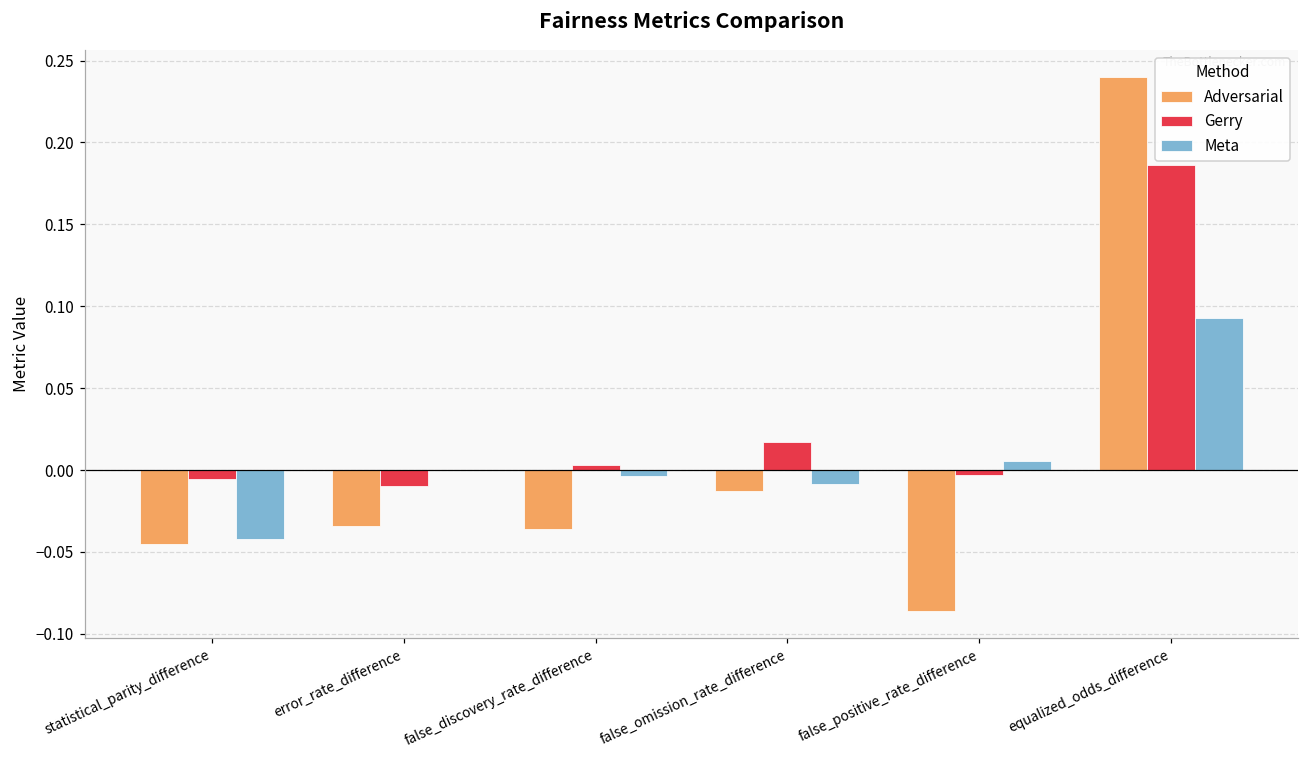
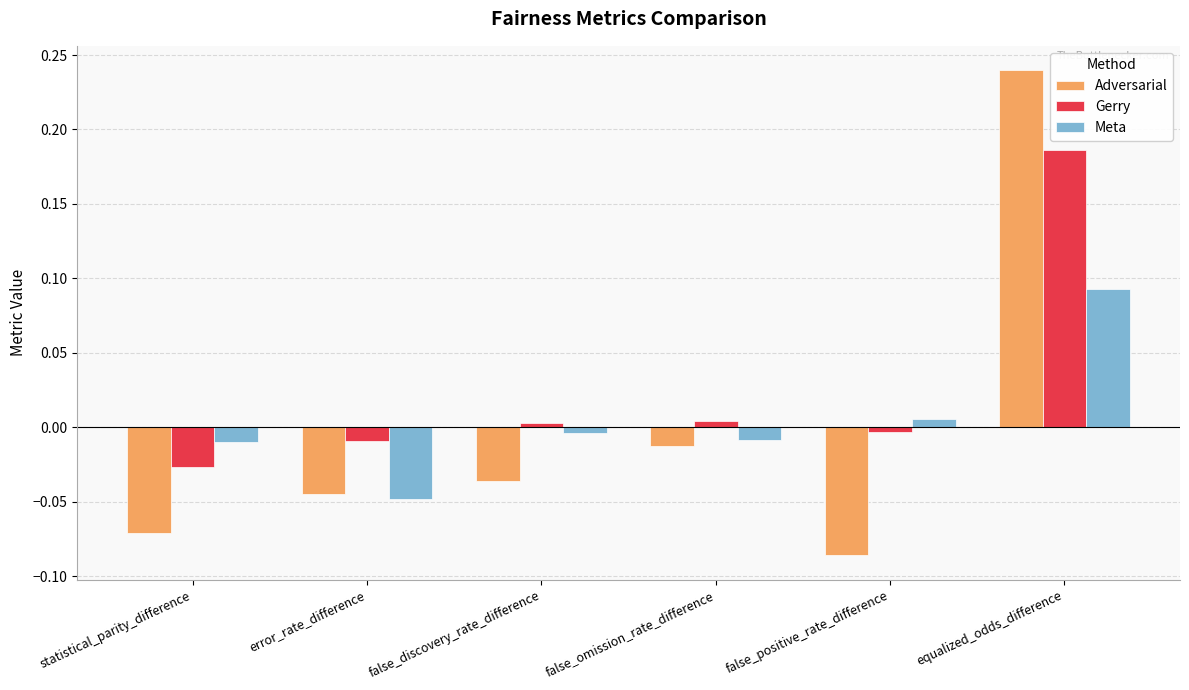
Adversarial, statistical_parity_difference: -0.045 -> -0.071
Gerry, statistical_parity_difference: -0.005 -> -0.027
Meta, statistical_parity_difference: -0.042 -> -0.010
Adversarial, error_rate_difference: -0.034 -> -0.045
Meta, error_rate_difference: 0.000 -> -0.048
Gerry, false_omission_rate_difference: 0.017 -> 0.005
